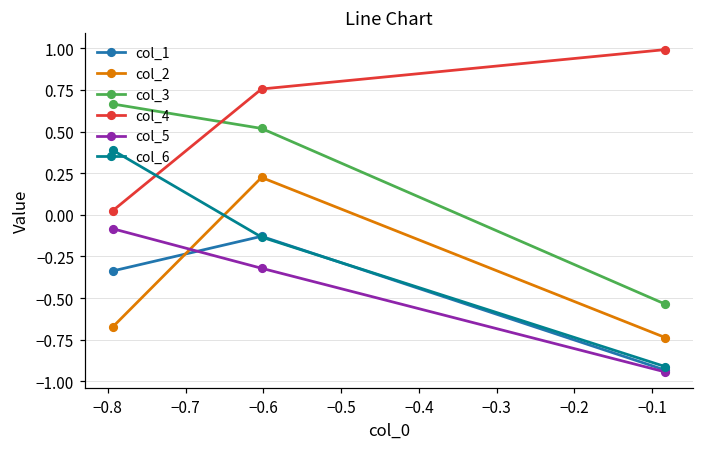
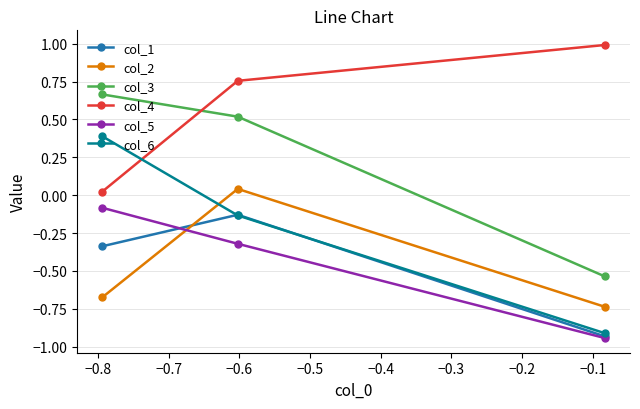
col_2, −0.6: 0.22 -> 0.04
